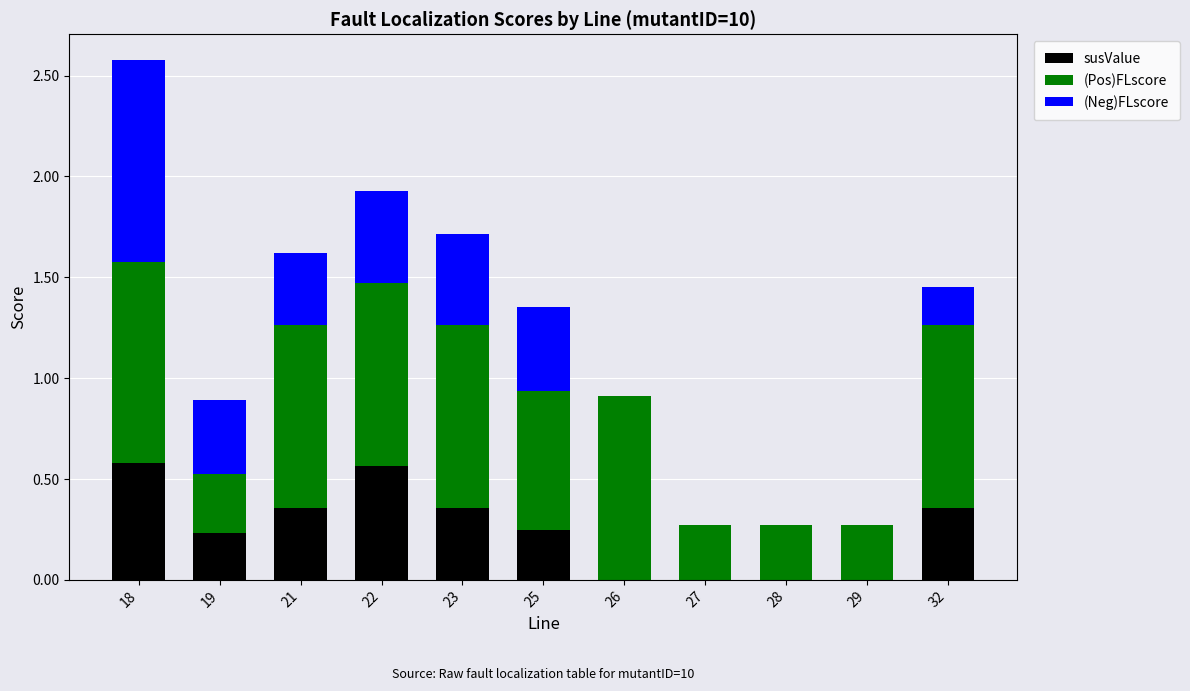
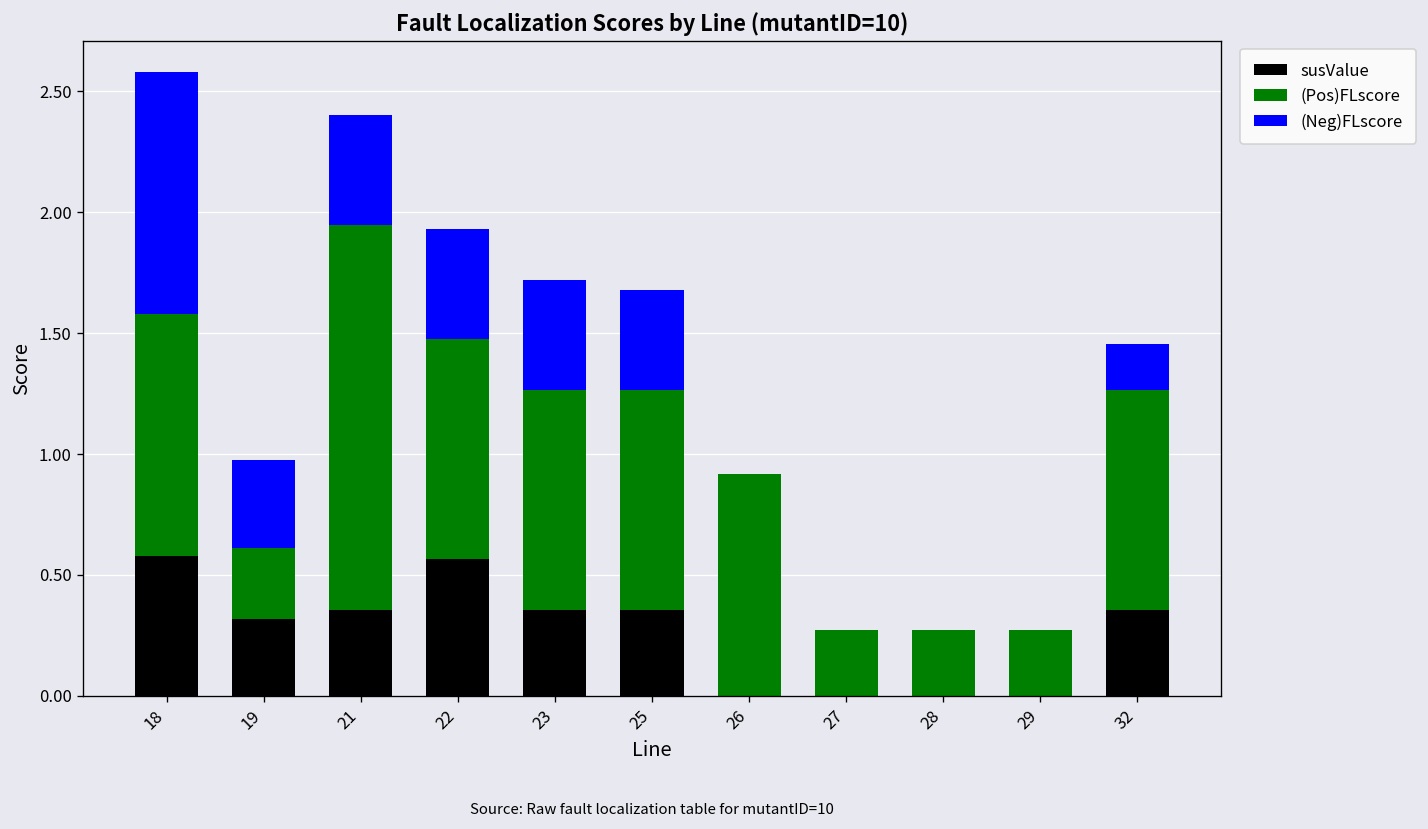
susValue, 19: 0.23 -> 0.32
(Pos)FLscore, 21: 0.91 -> 1.59
(Neg)FLscore, 21: 0.36 -> 0.45
susValue, 25: 0.25 -> 0.35
(Pos)FLscore, 25: 0.69 -> 0.91
